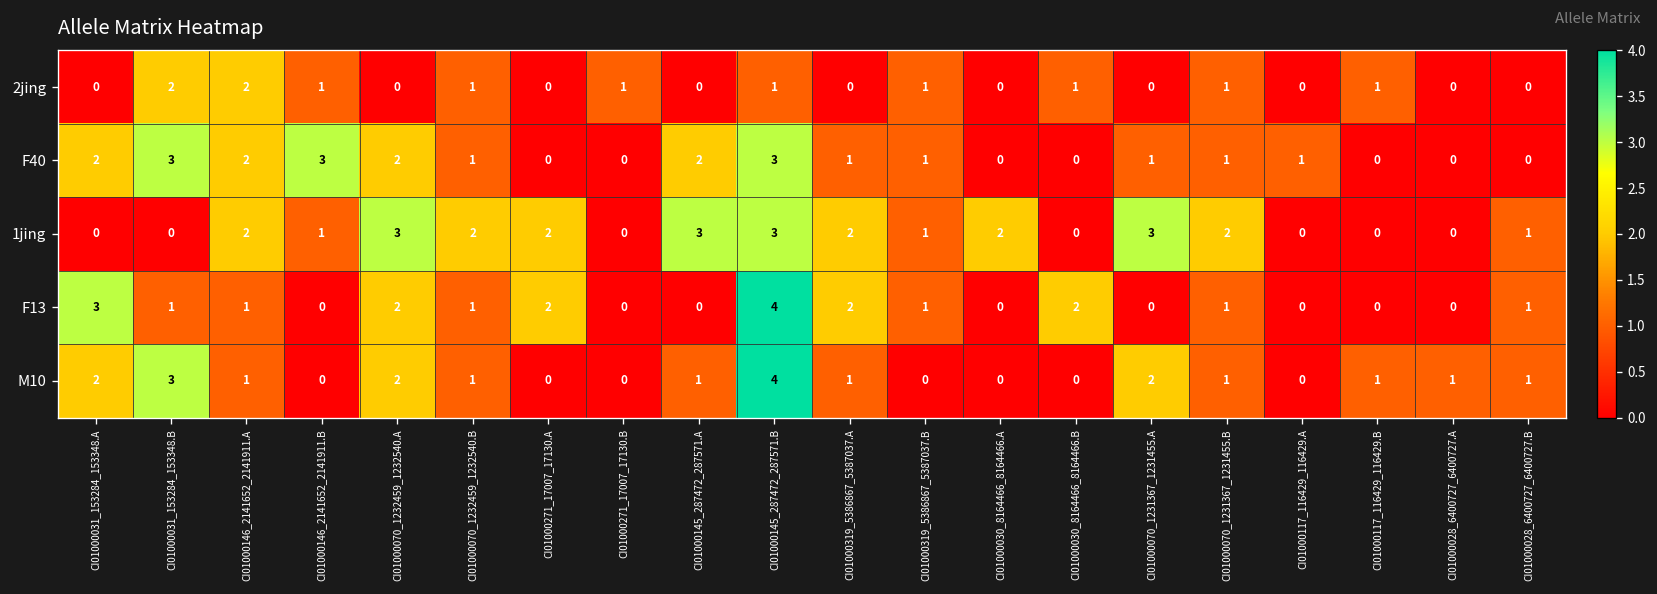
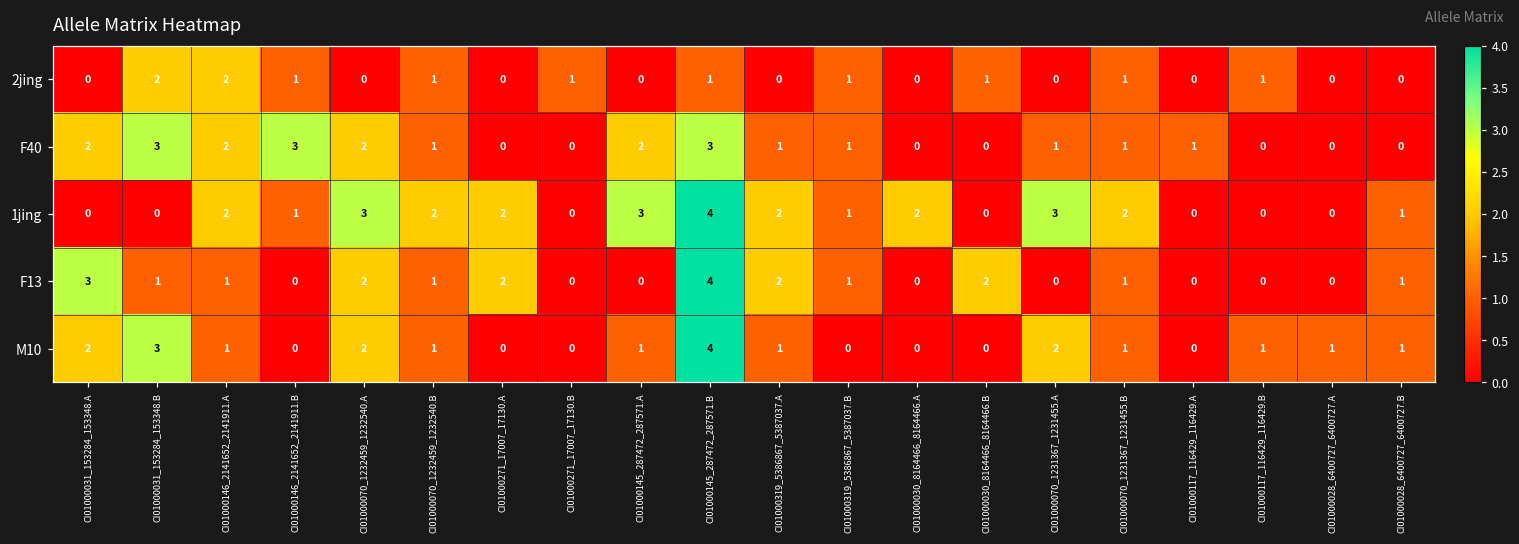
1jing, CI01000145_287472_287571.B: 3 -> 4
